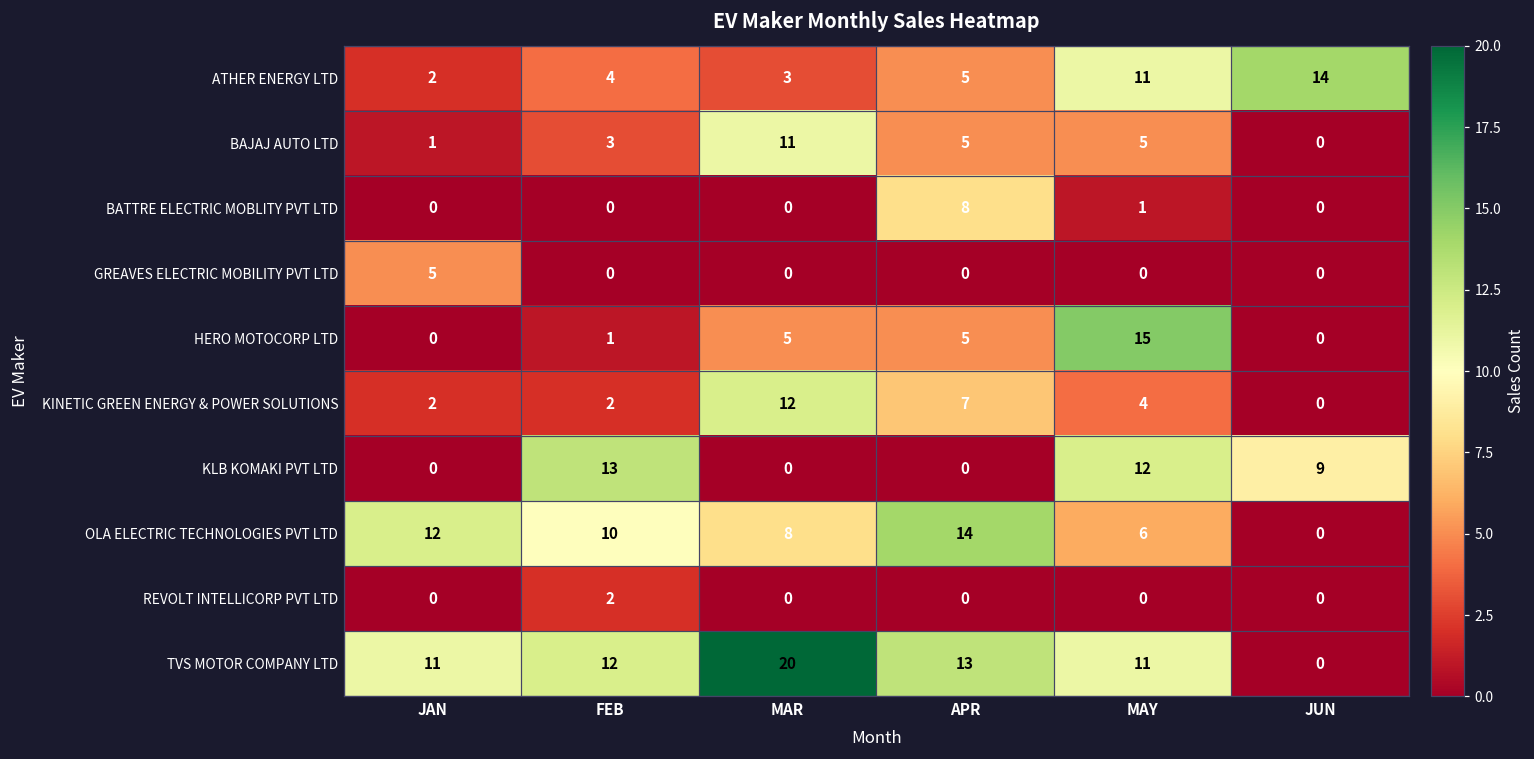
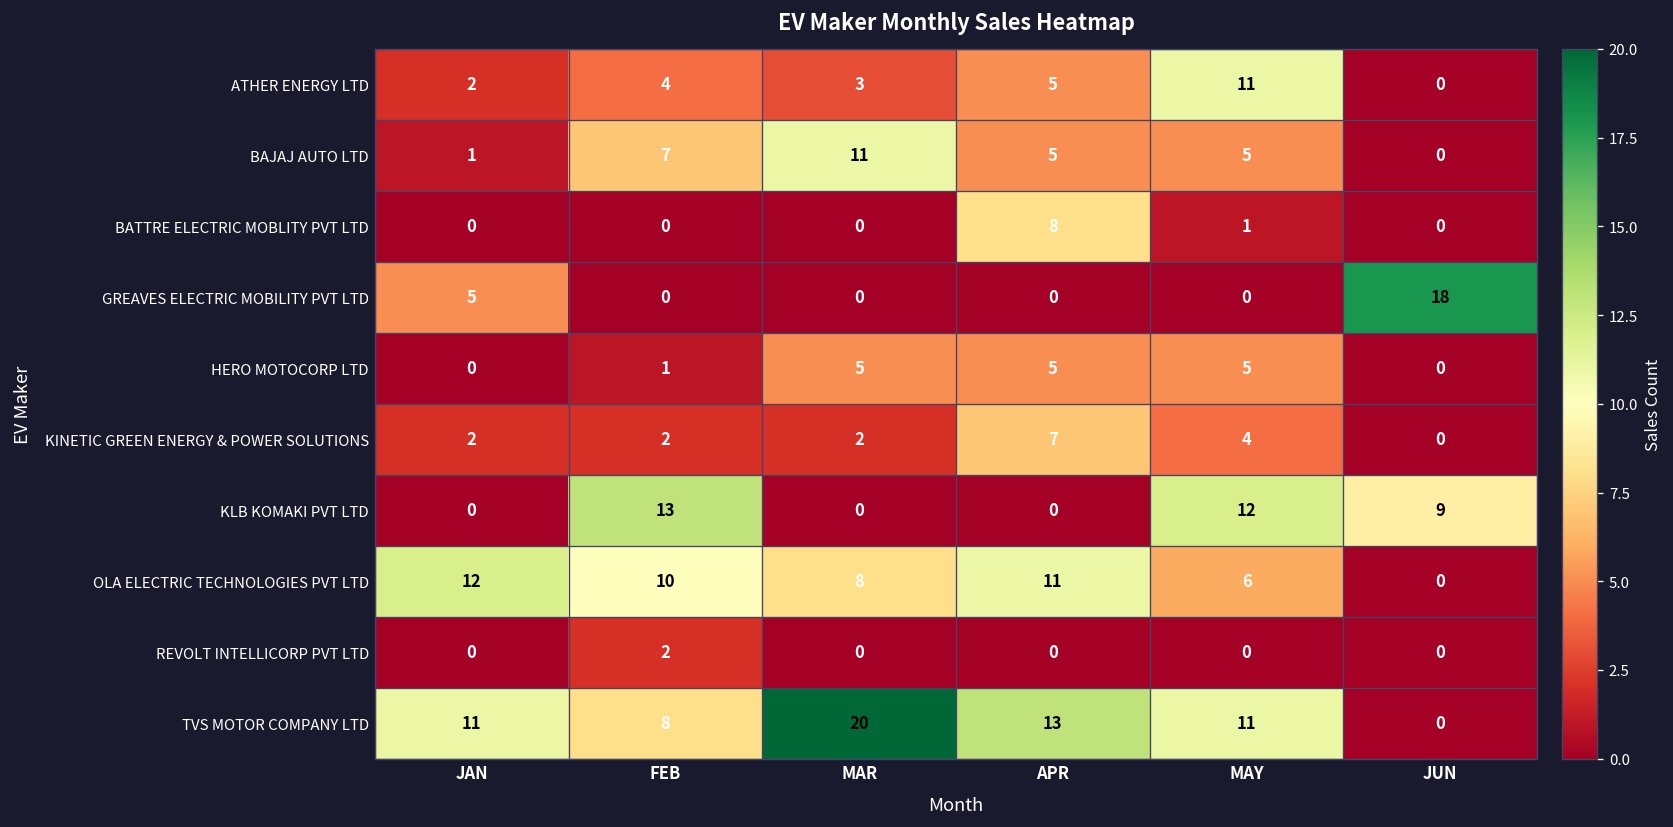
ATHER ENERGY LTD, JUN: 14 -> 0
BAJAJ AUTO LTD, FEB: 3 -> 7
GREAVES ELECTRIC MOBILITY PVT LTD, JUN: 0 -> 18
HERO MOTOCORP LTD, MAY: 15 -> 5
KINETIC GREEN ENERGY & POWER SOLUTIONS, MAR: 12 -> 2
OLA ELECTRIC TECHNOLOGIES PVT LTD, APR: 14 -> 11
TVS MOTOR COMPANY LTD, FEB: 12 -> 8
